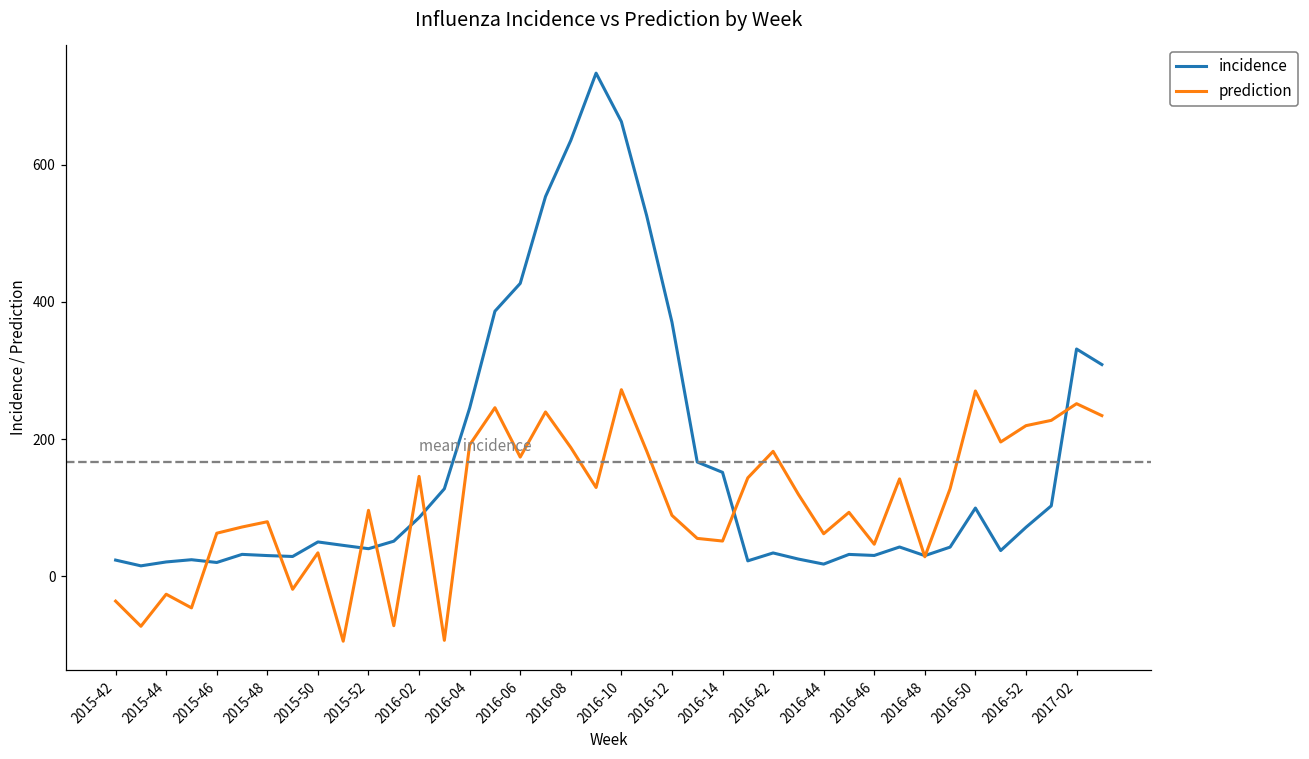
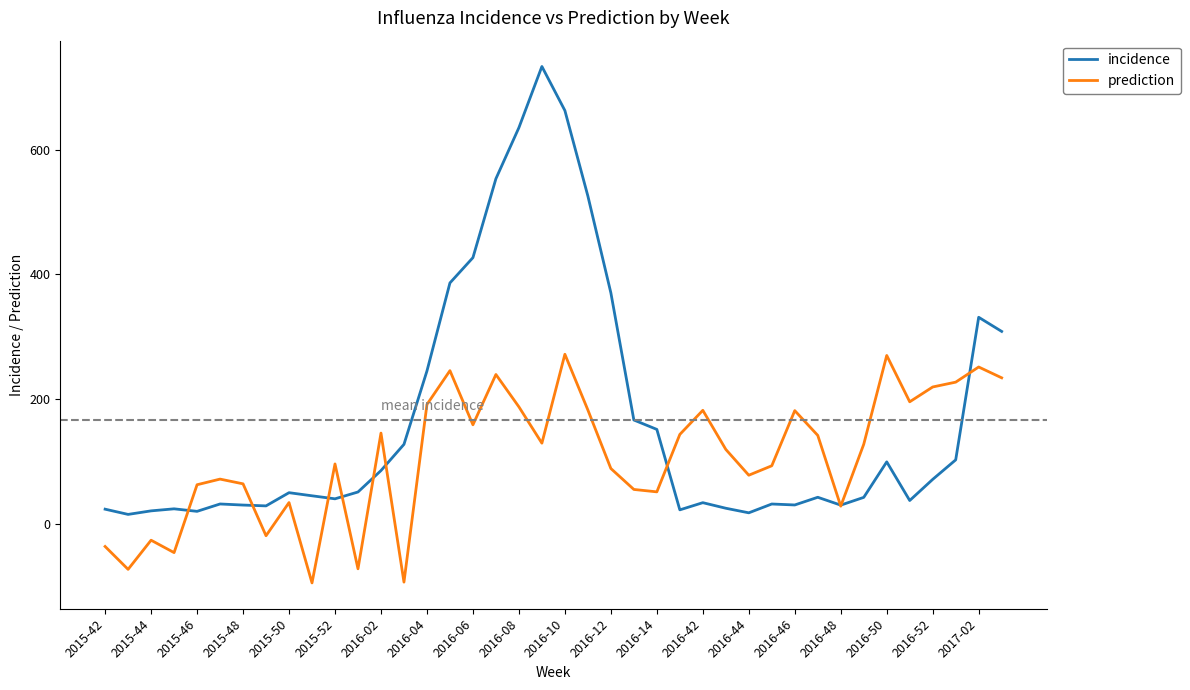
prediction, 2015-48: 80 -> 60
prediction, 2016-06: 170 -> 160
prediction, 2016-44: 60 -> 80
prediction, 2016-46: 50 -> 180
